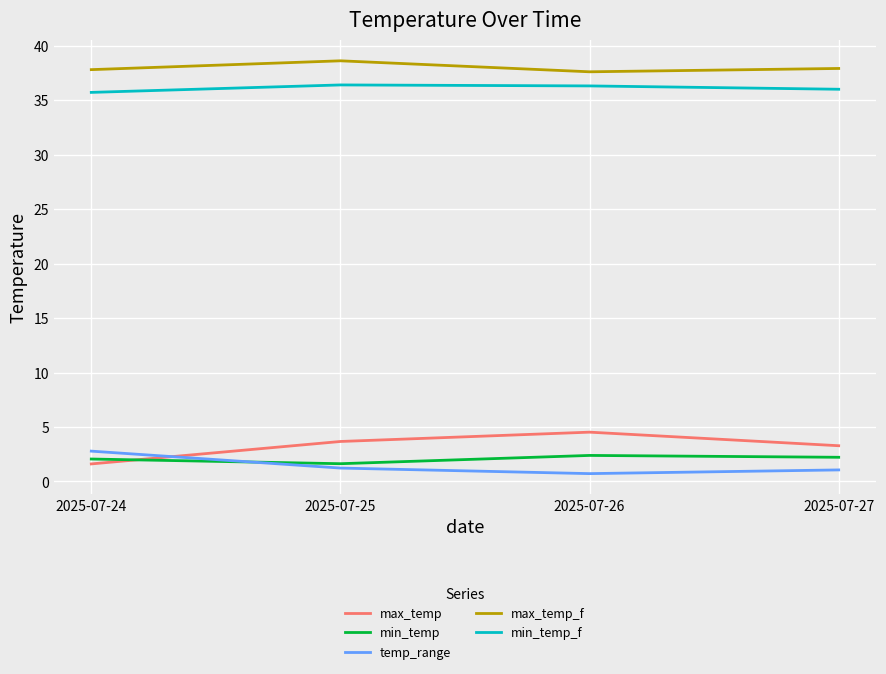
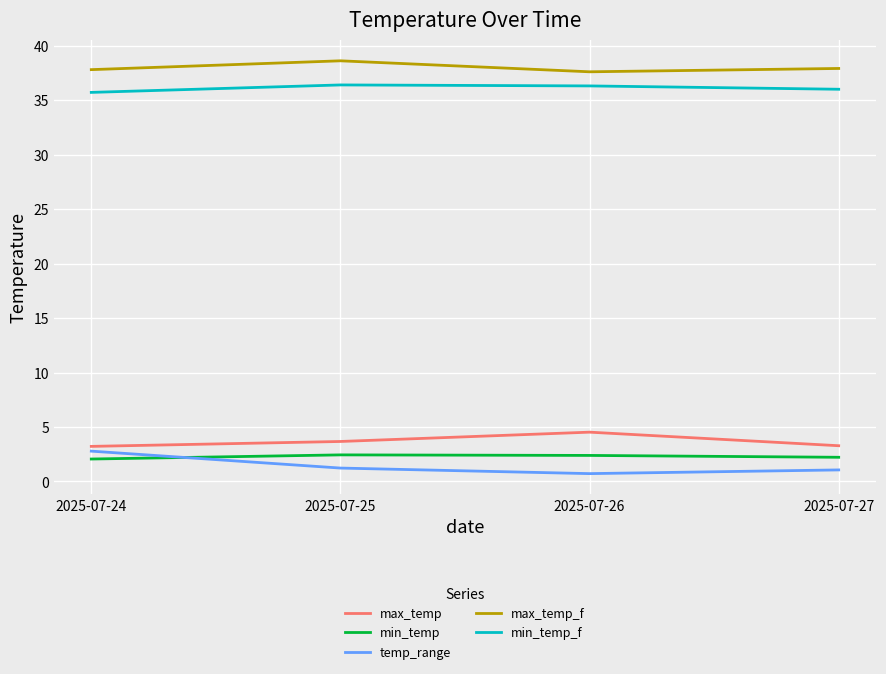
max_temp, 2025-07-24: 1.6 -> 3.2
min_temp, 2025-07-25: 1.6 -> 2.4
